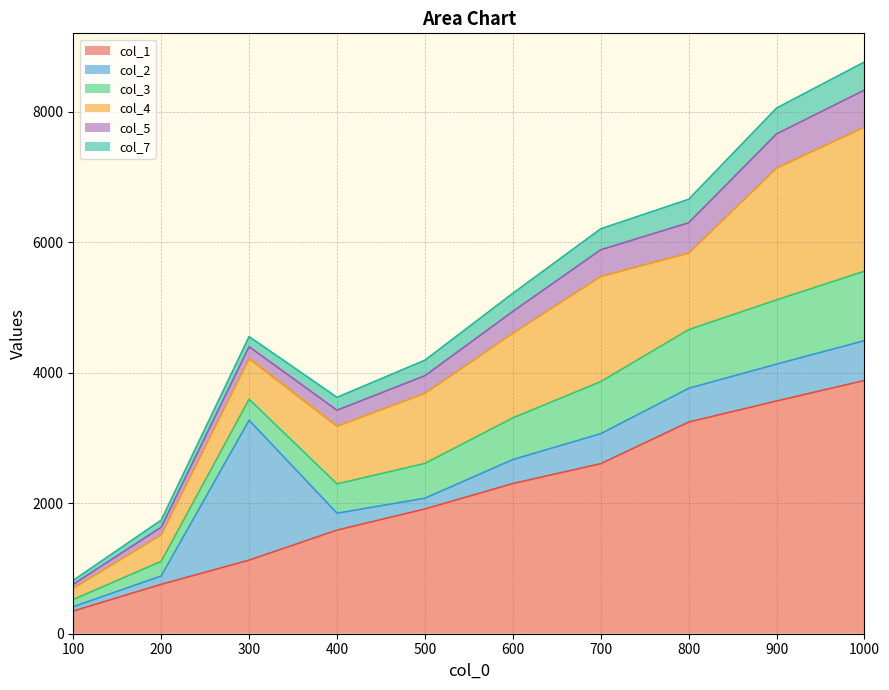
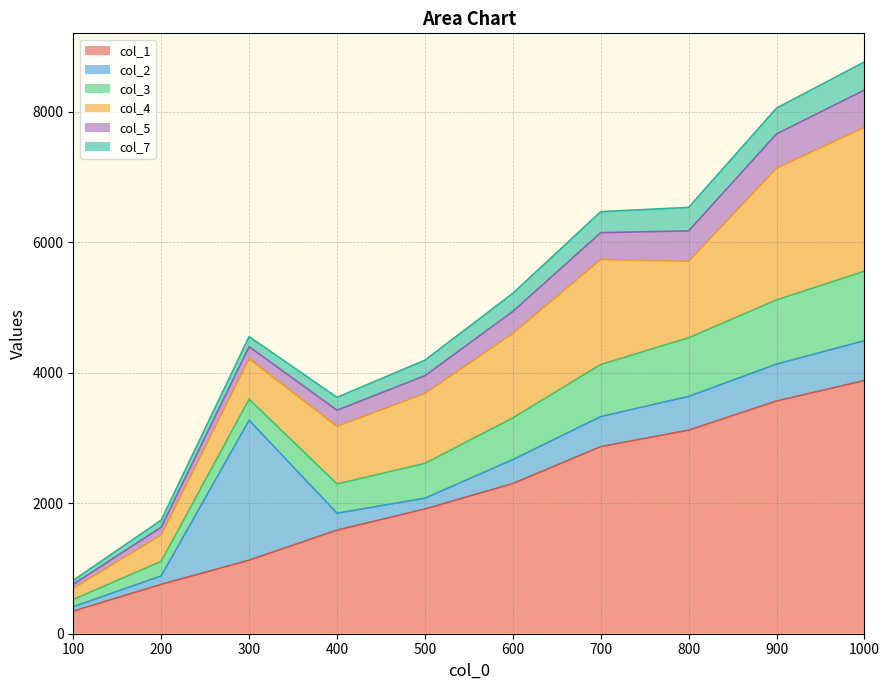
col_1, 700: 2600 -> 2900
col_1, 800: 3200 -> 3100
